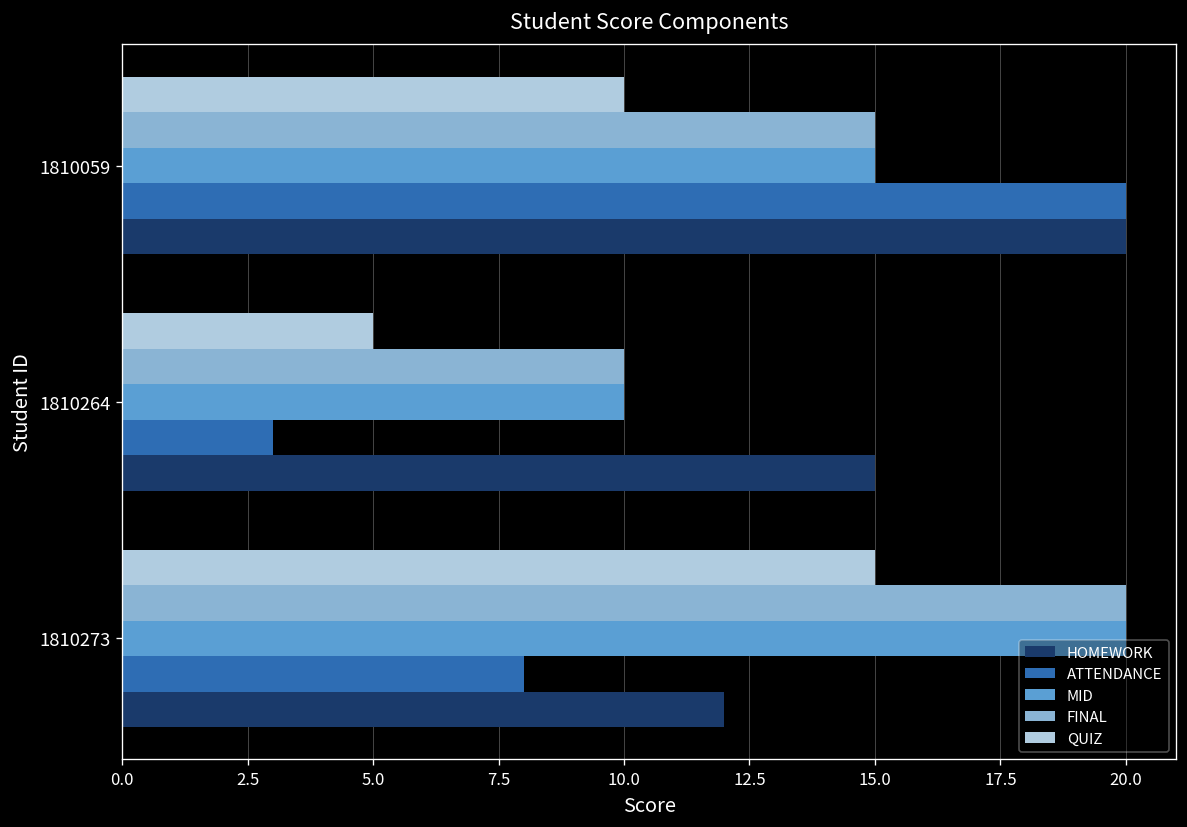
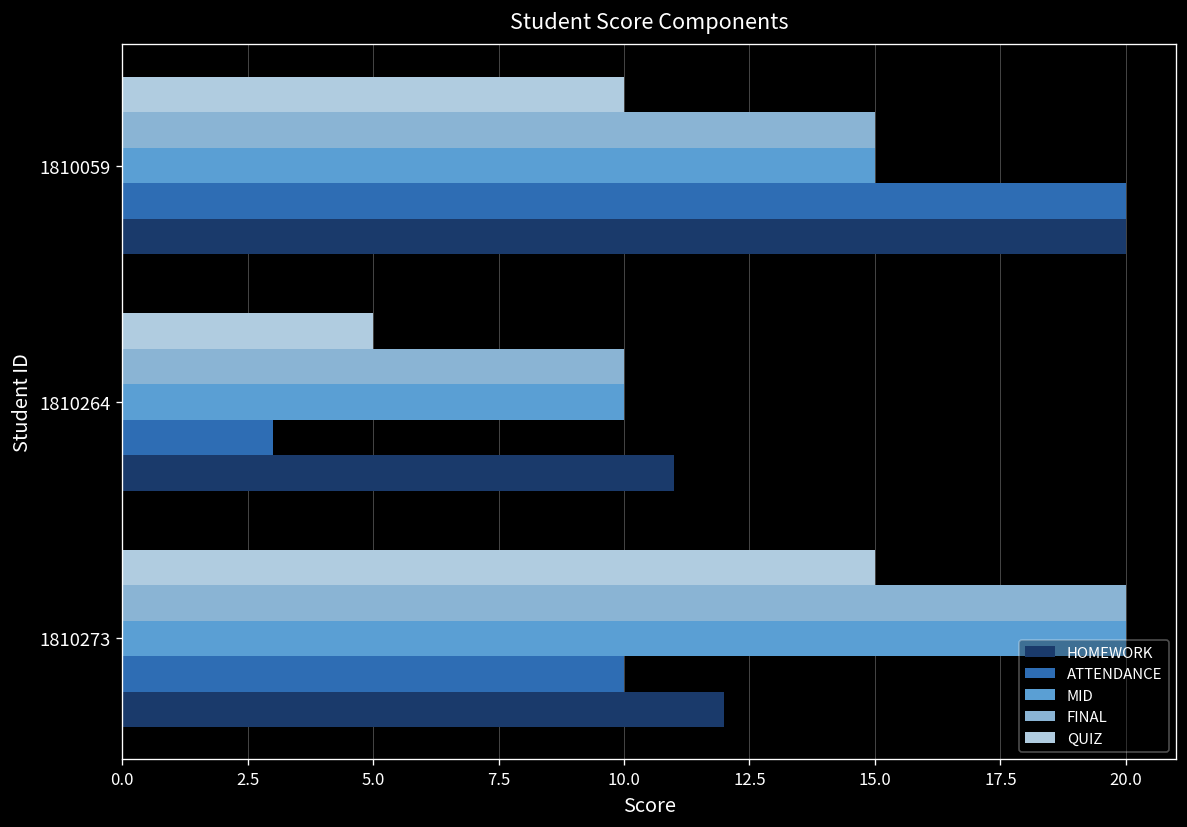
HOMEWORK, 1810264: 15 -> 11
ATTENDANCE, 1810273: 8 -> 10
